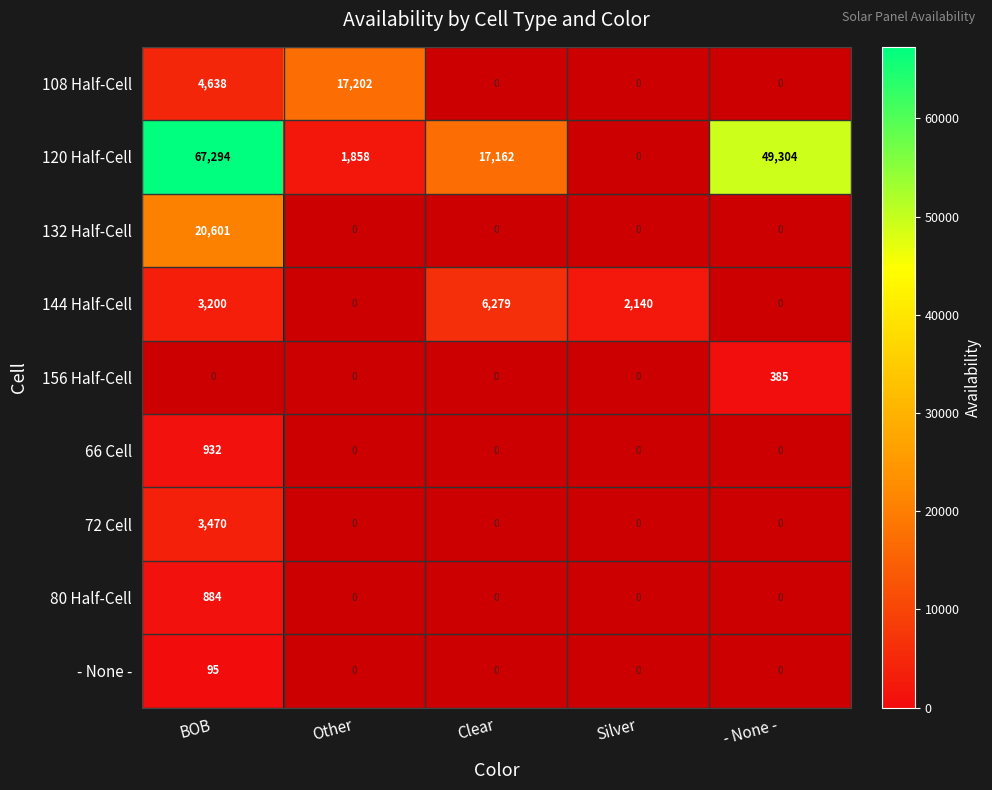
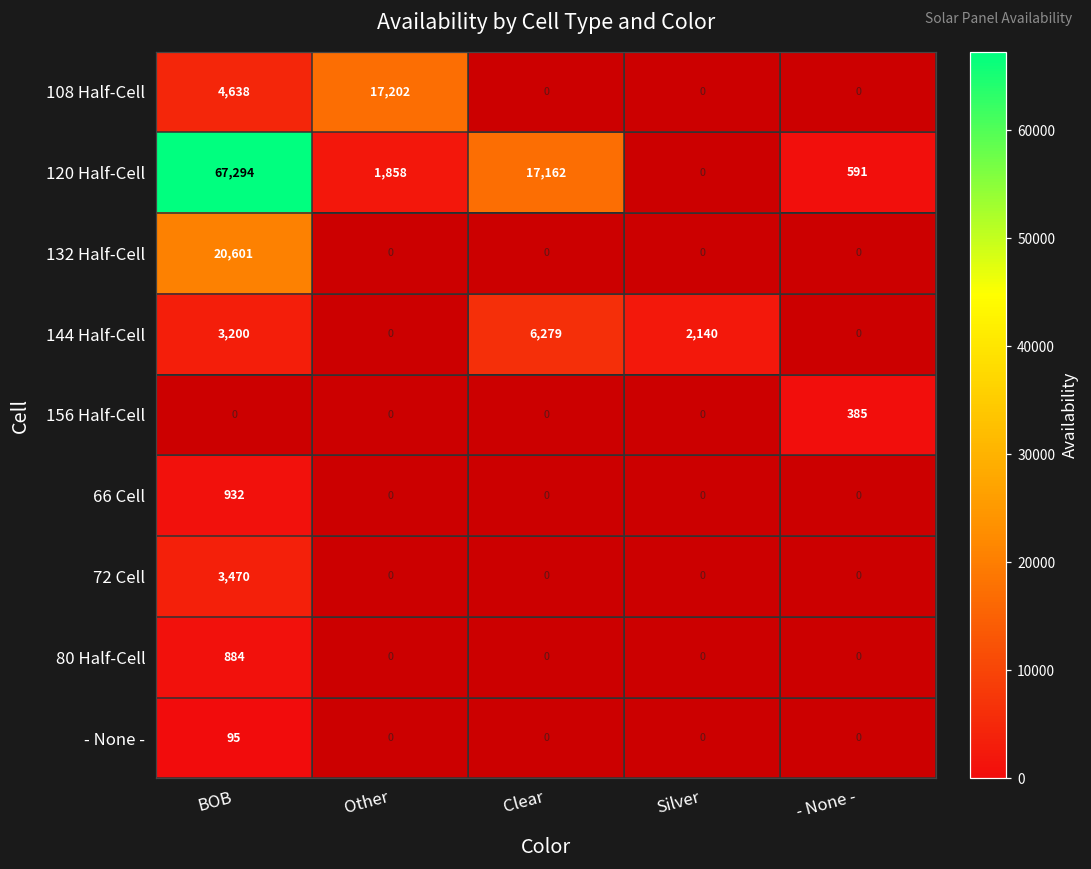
120 Half-Cell, - None -: 49,304 -> 591
